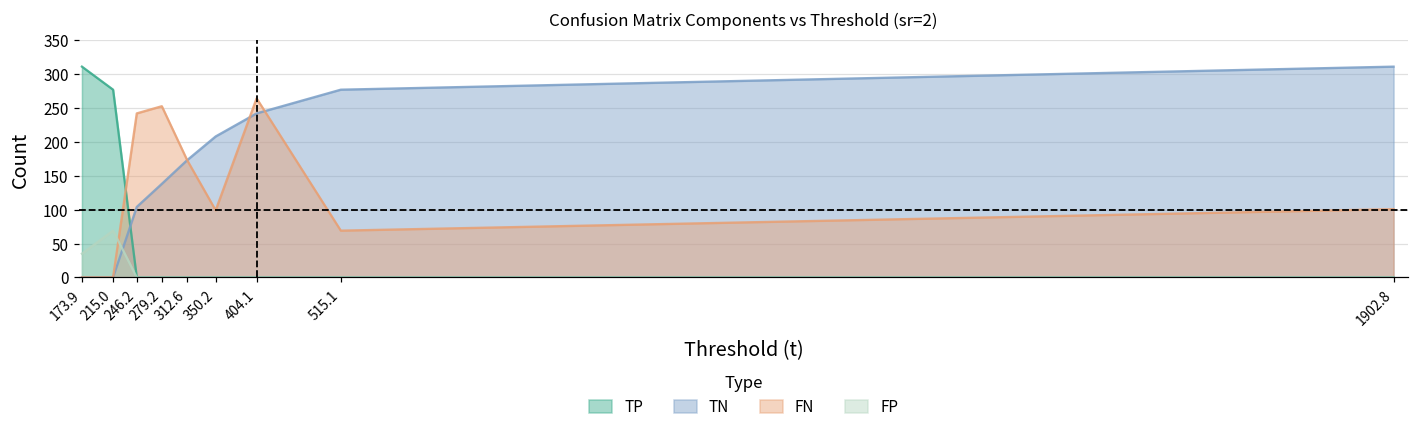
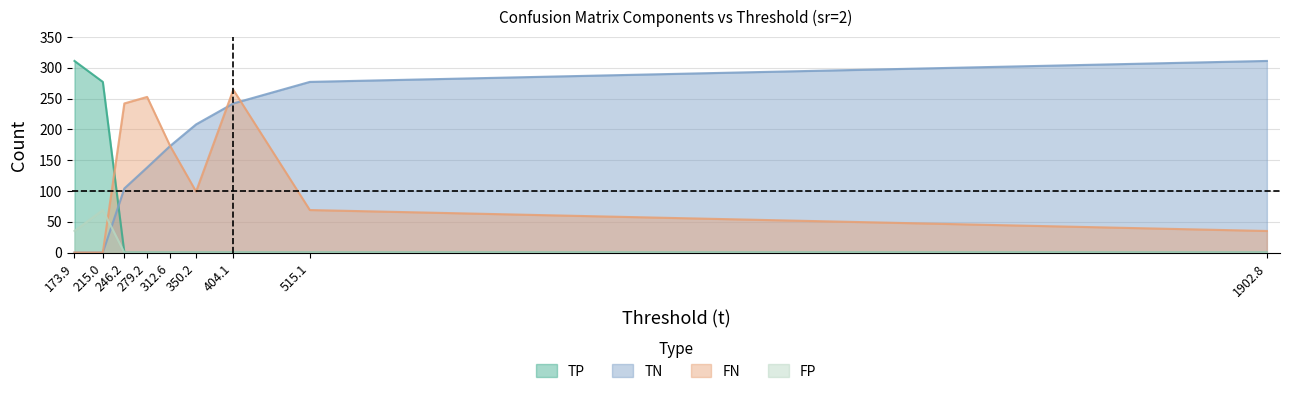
FN, 1902.8: 100 -> 40
